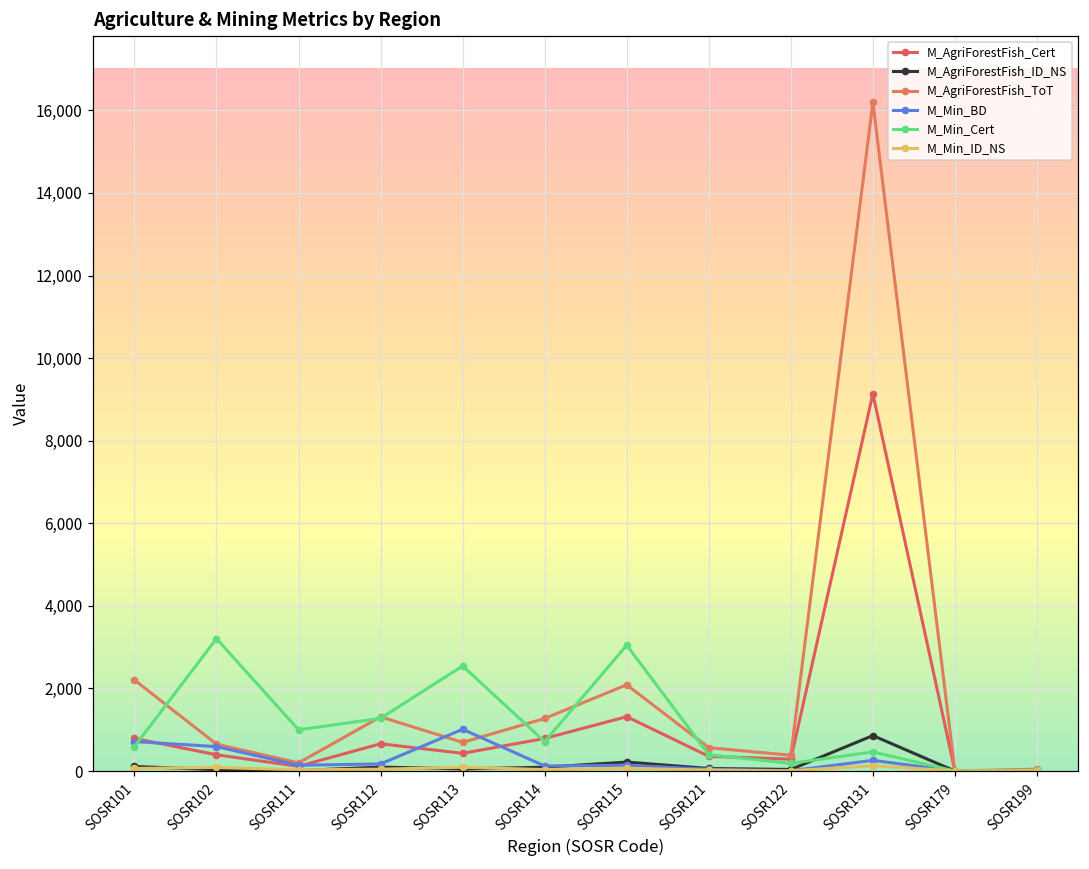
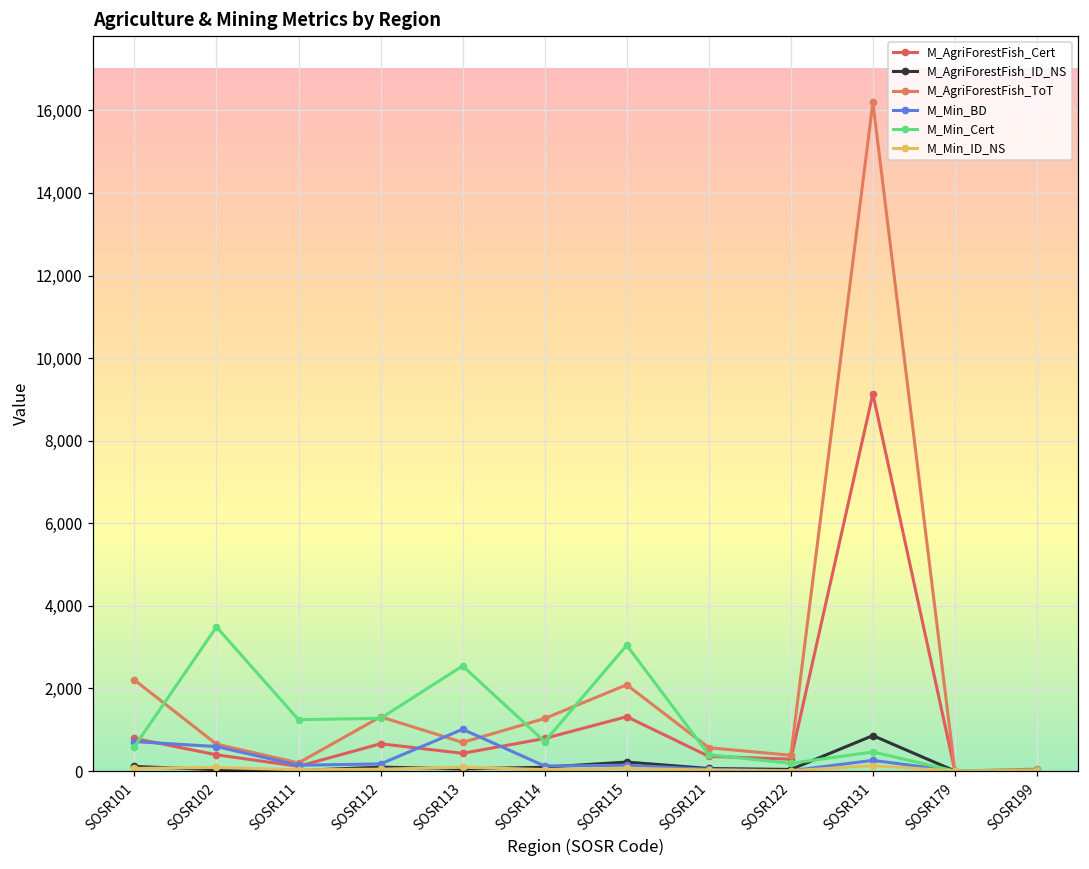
M_Min_Cert, SOSR102: 3,200 -> 3,500
M_Min_Cert, SOSR111: 1,000 -> 1,200
